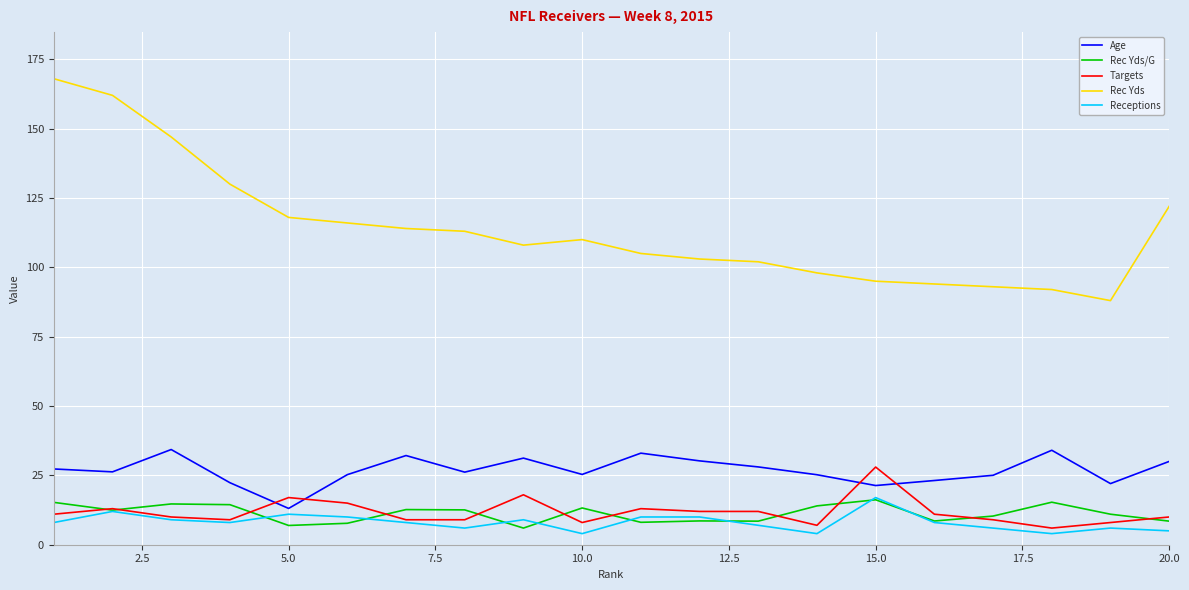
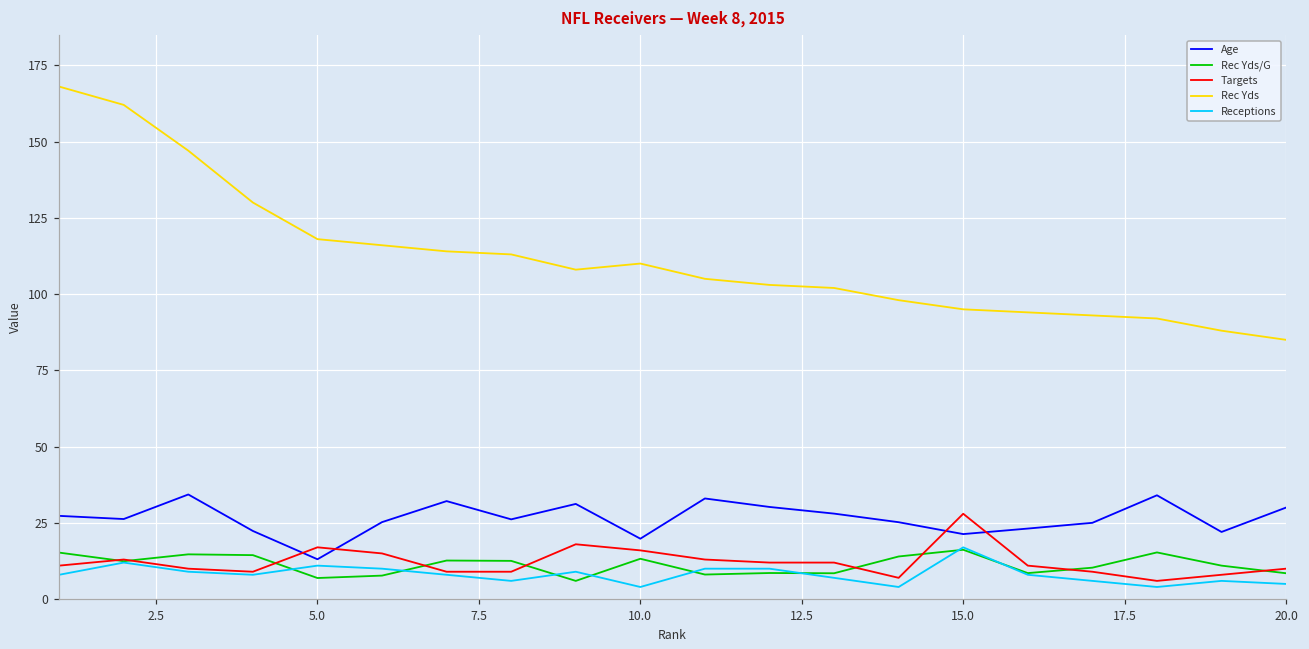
Age, 10.0: 25 -> 20
Targets, 10.0: 8 -> 16
Rec Yds, 20.0: 122 -> 85
